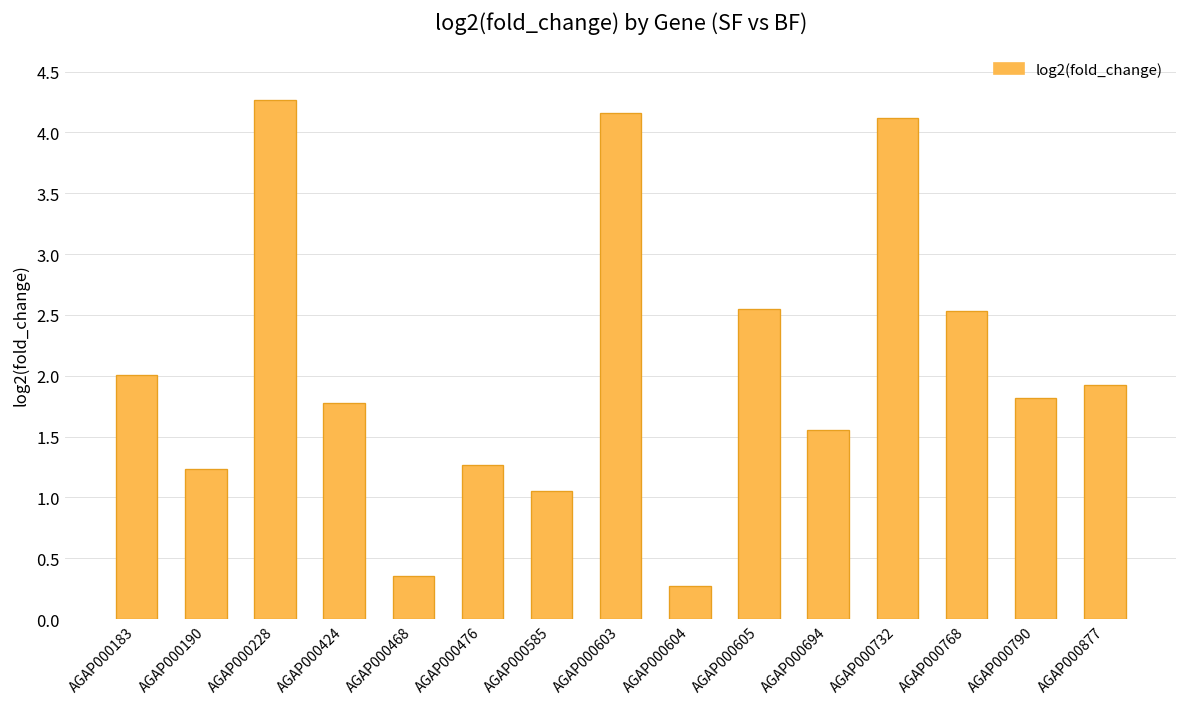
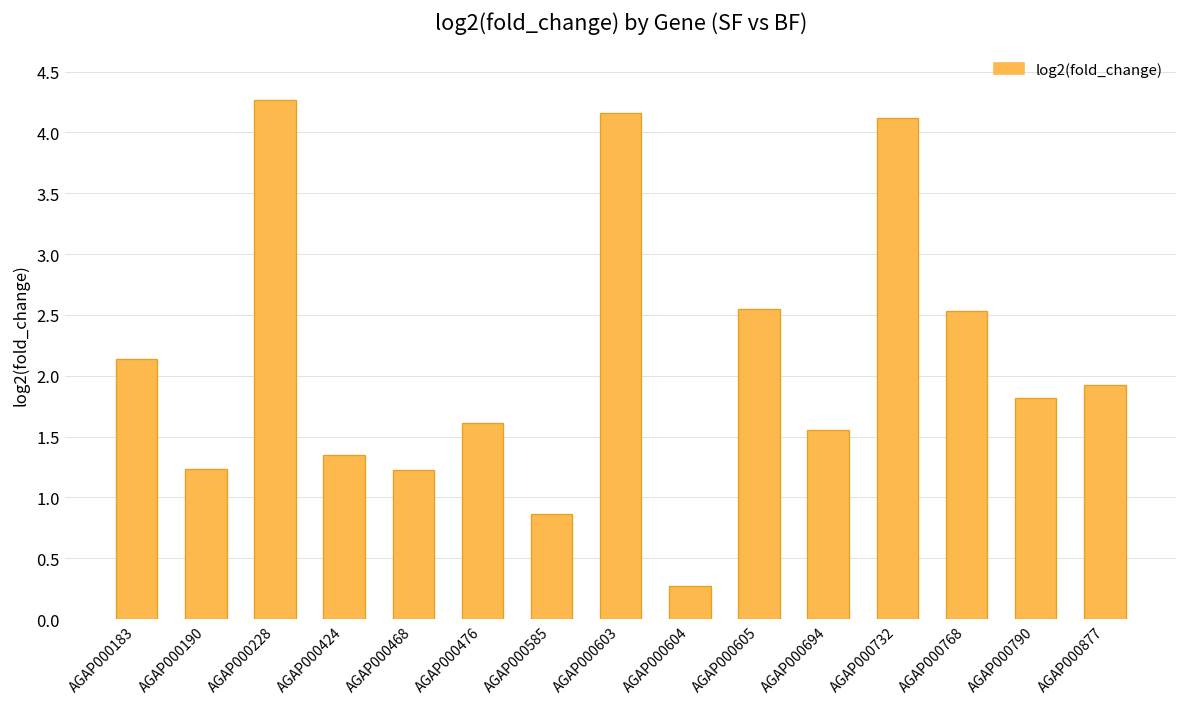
AGAP000183: 2.01 -> 2.14
AGAP000424: 1.78 -> 1.35
AGAP000468: 0.35 -> 1.22
AGAP000476: 1.26 -> 1.61
AGAP000585: 1.05 -> 0.86
